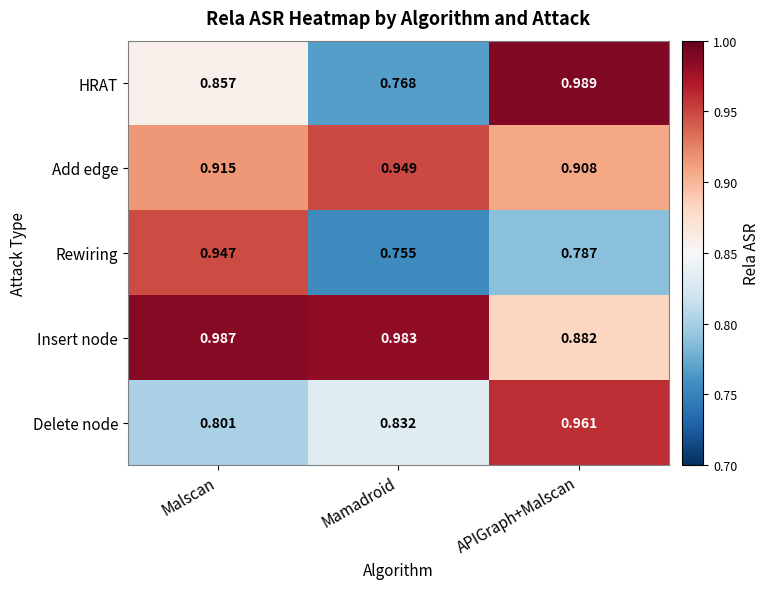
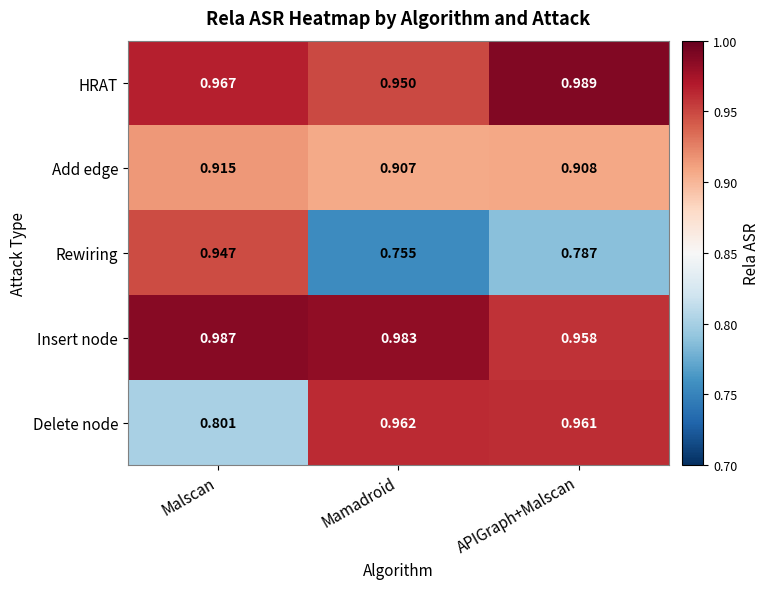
HRAT, Malscan: 0.857 -> 0.967
HRAT, Mamadroid: 0.768 -> 0.950
Add edge, Mamadroid: 0.949 -> 0.907
Insert node, APIGraph+Malscan: 0.882 -> 0.958
Delete node, Mamadroid: 0.832 -> 0.962
